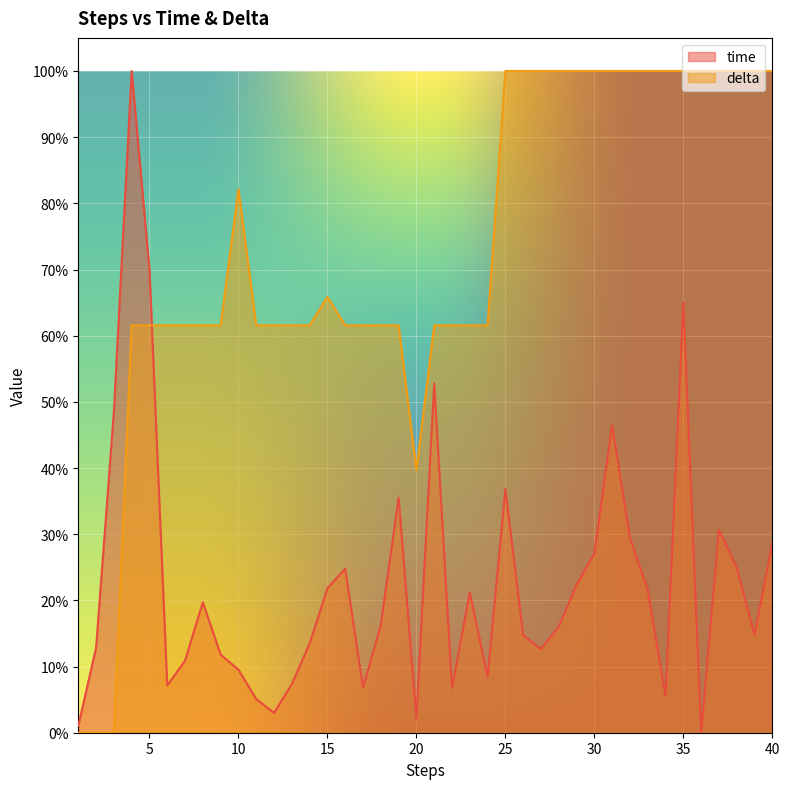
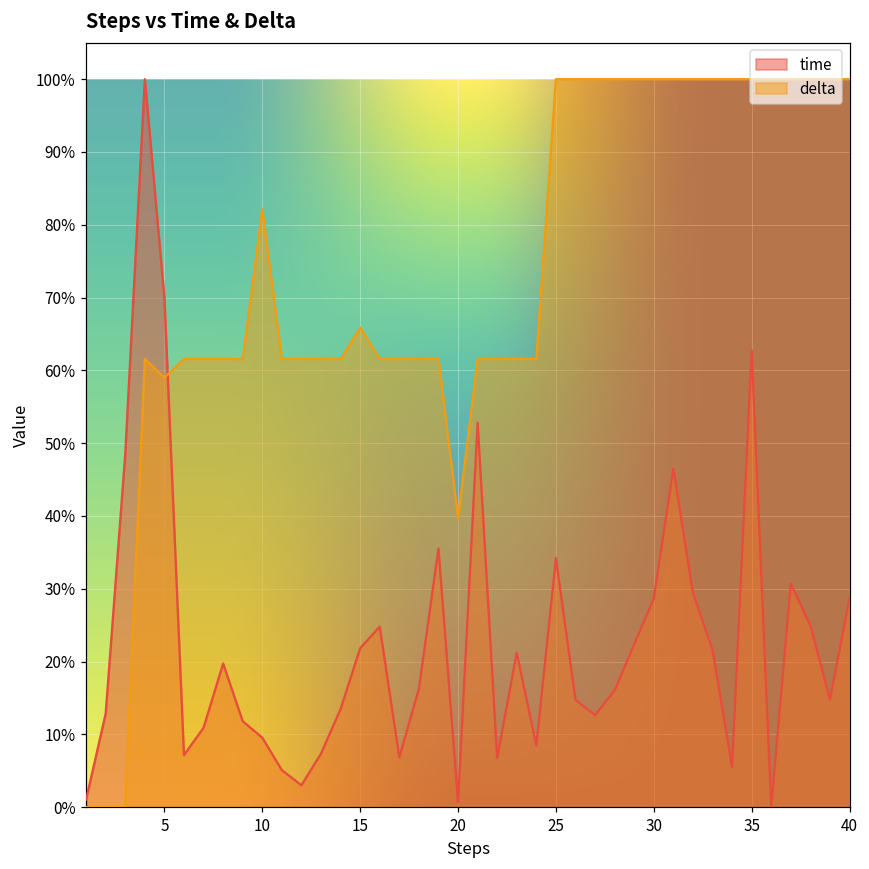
delta, 5: 62% -> 59%
time, 20: 2% -> 1%
time, 25: 37% -> 34%
time, 30: 27% -> 29%
time, 35: 65% -> 63%
